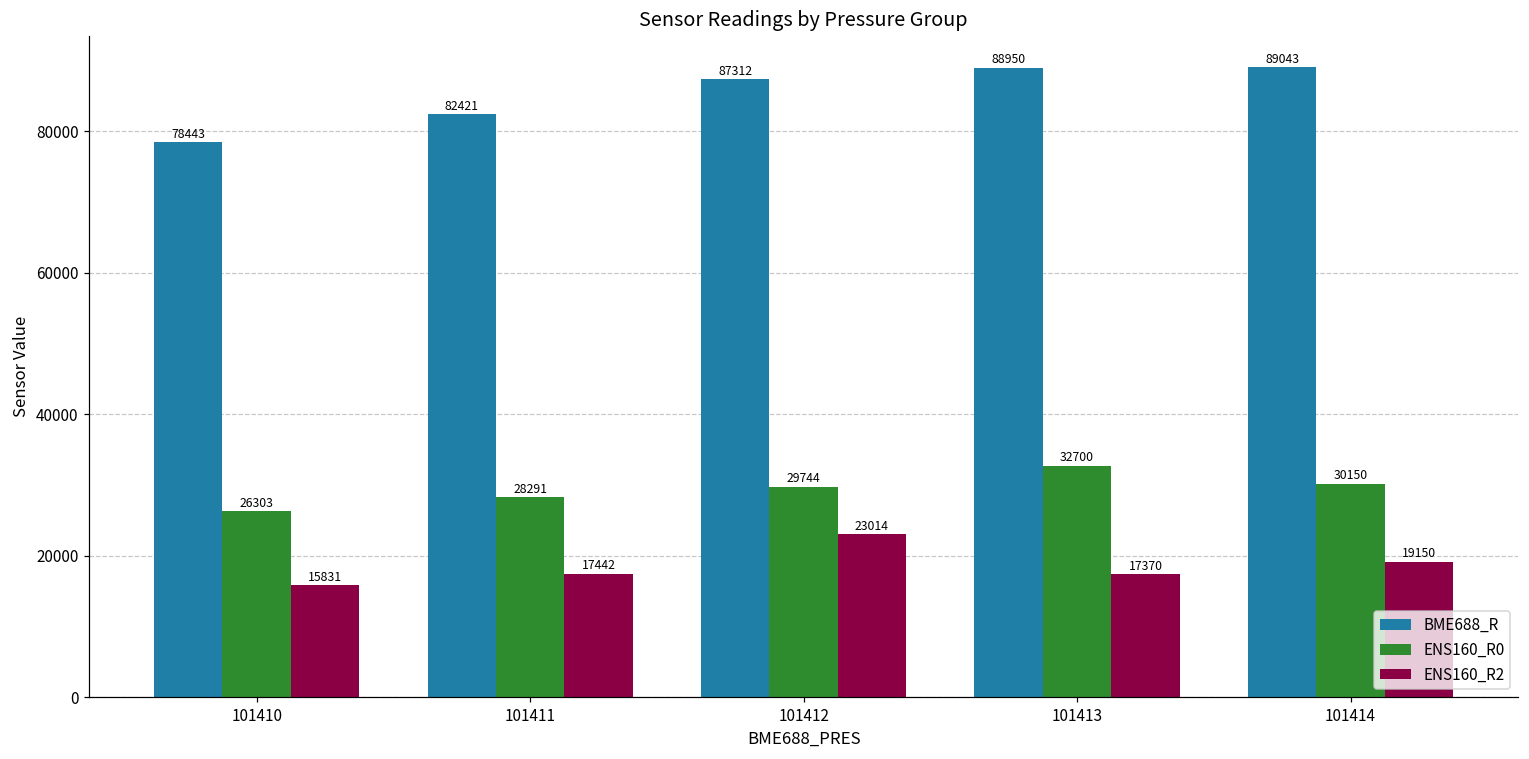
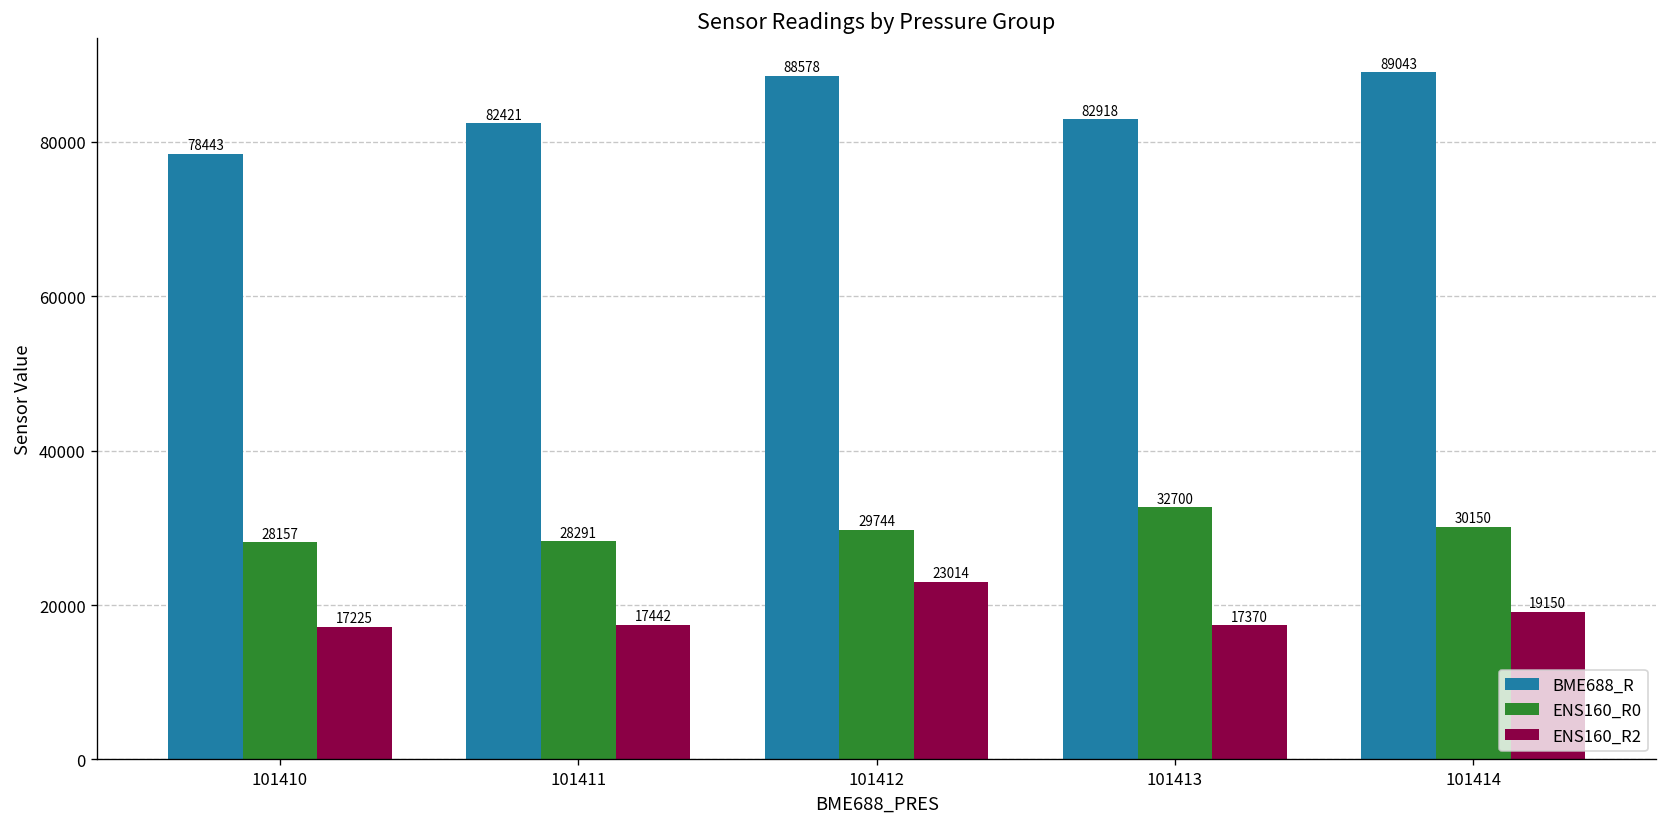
ENS160_R0, 101410: 26303 -> 28157
ENS160_R2, 101410: 15831 -> 17225
BME688_R, 101412: 87312 -> 88578
BME688_R, 101413: 88950 -> 82918
